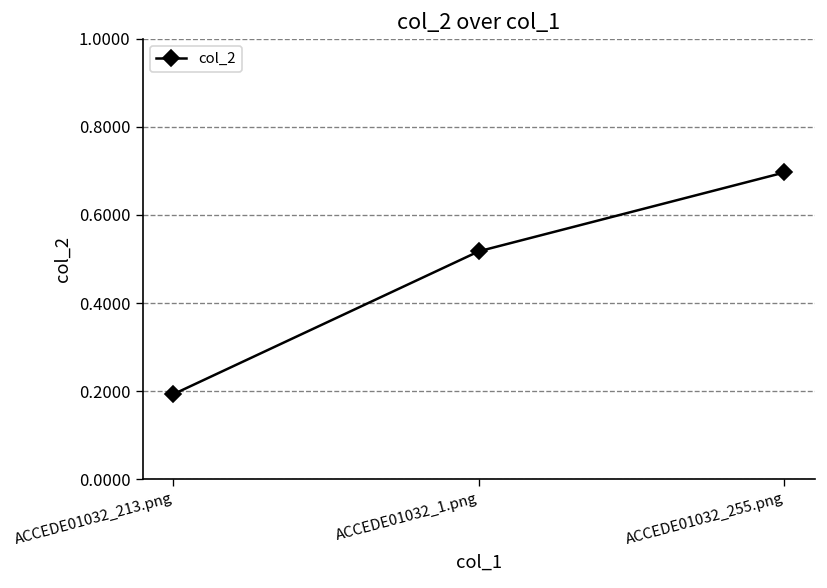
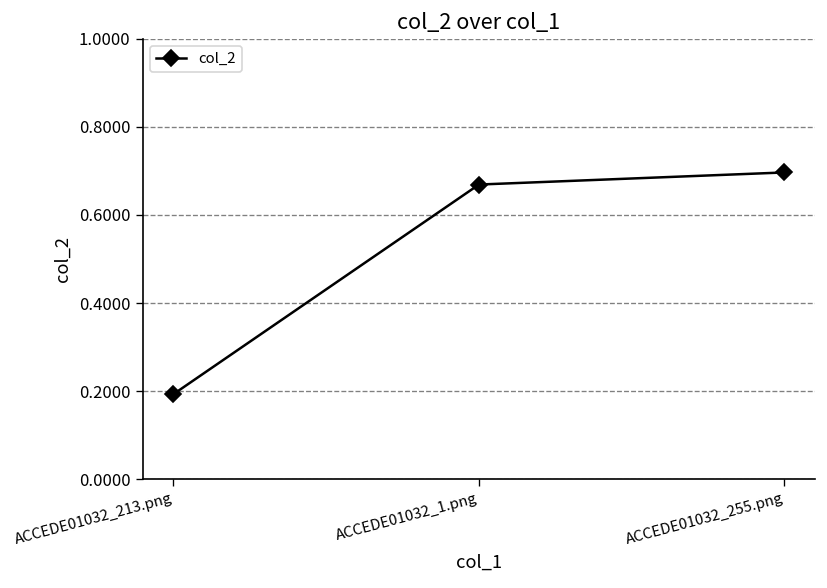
ACCEDE01032_1.png: 0.52 -> 0.67
